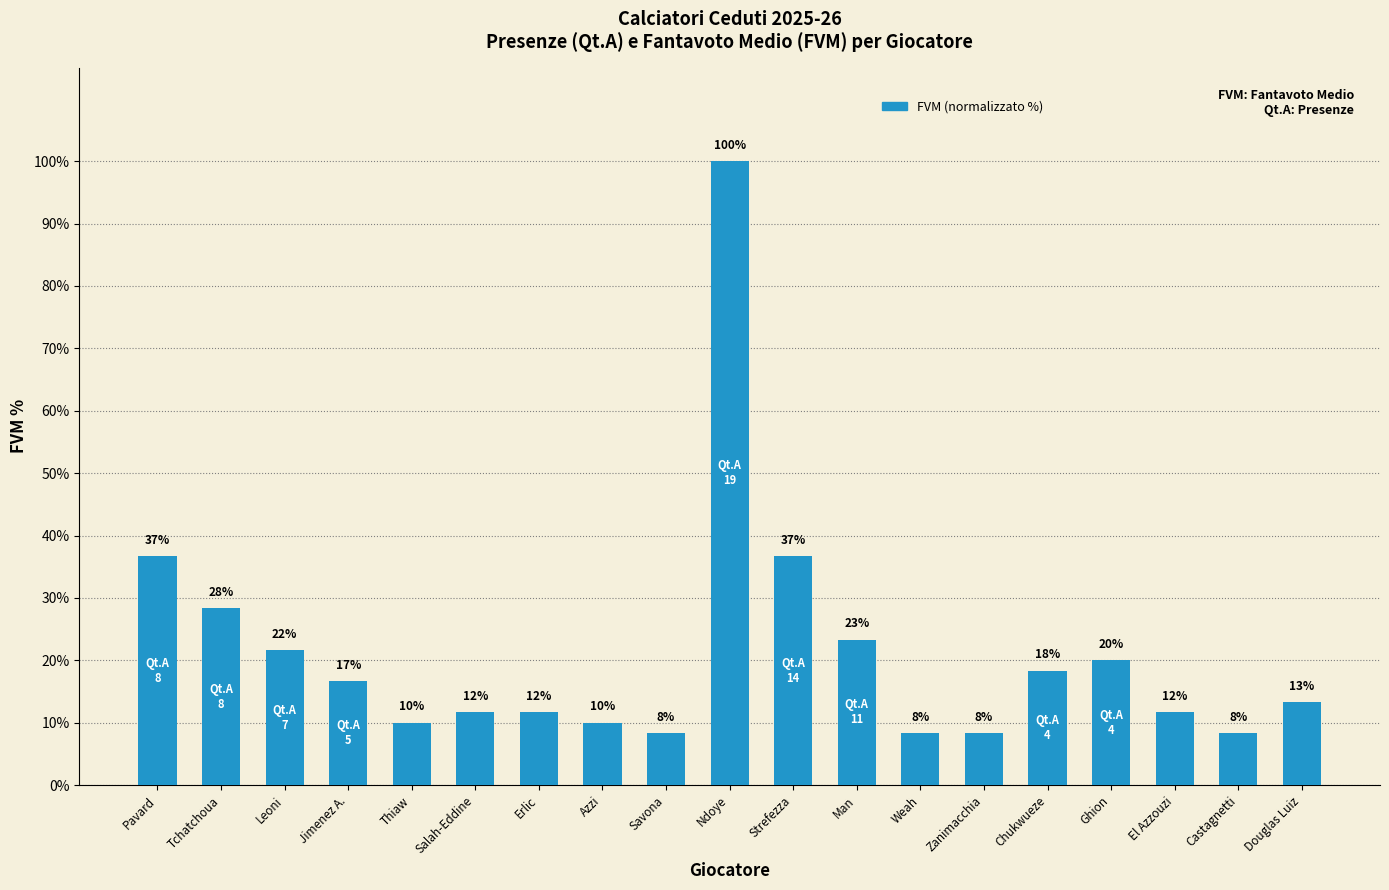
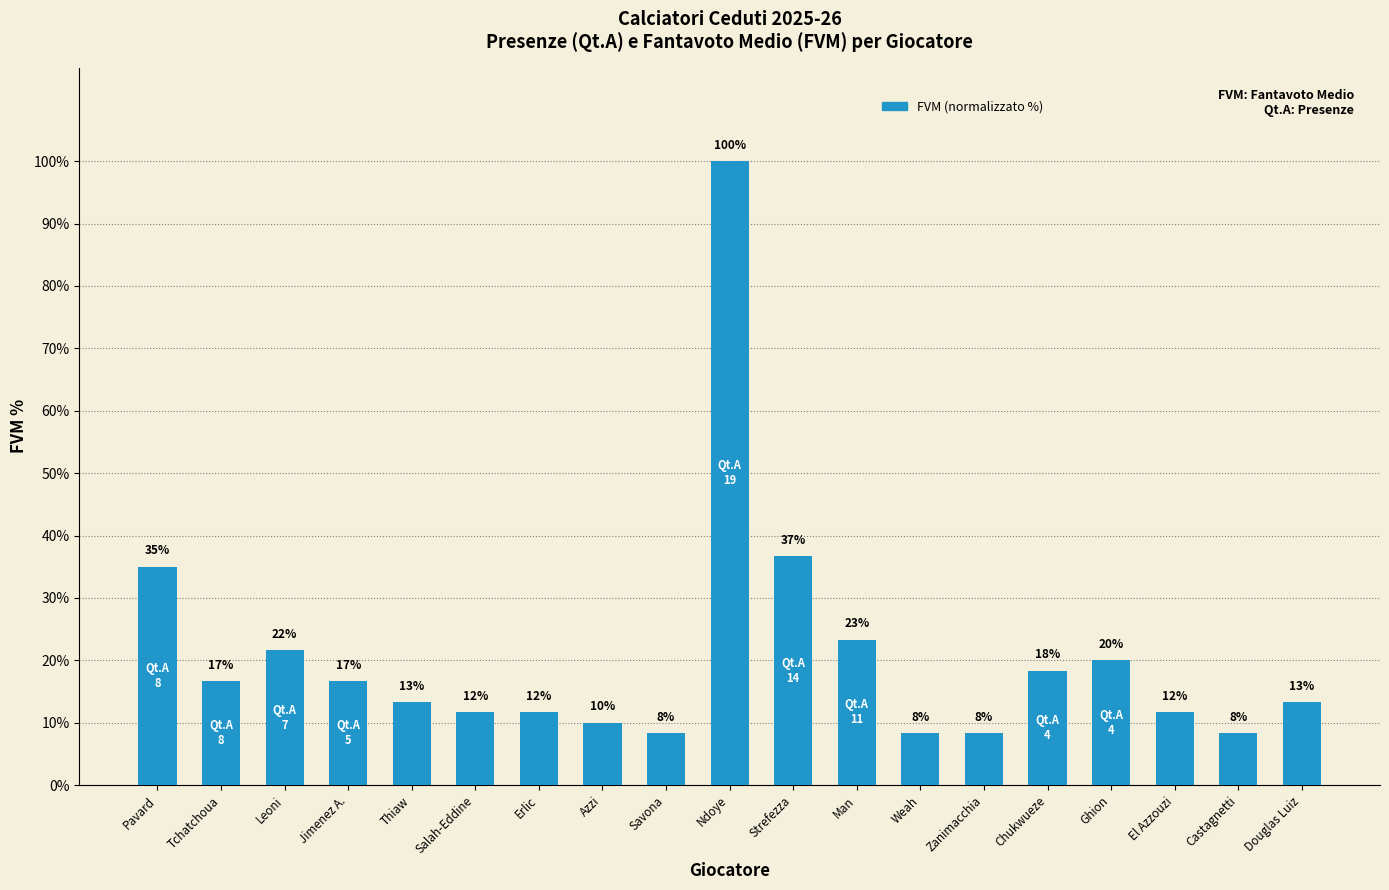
Pavard: 37% -> 35%
Tchatchoua: 28% -> 17%
Thiaw: 10% -> 13%
